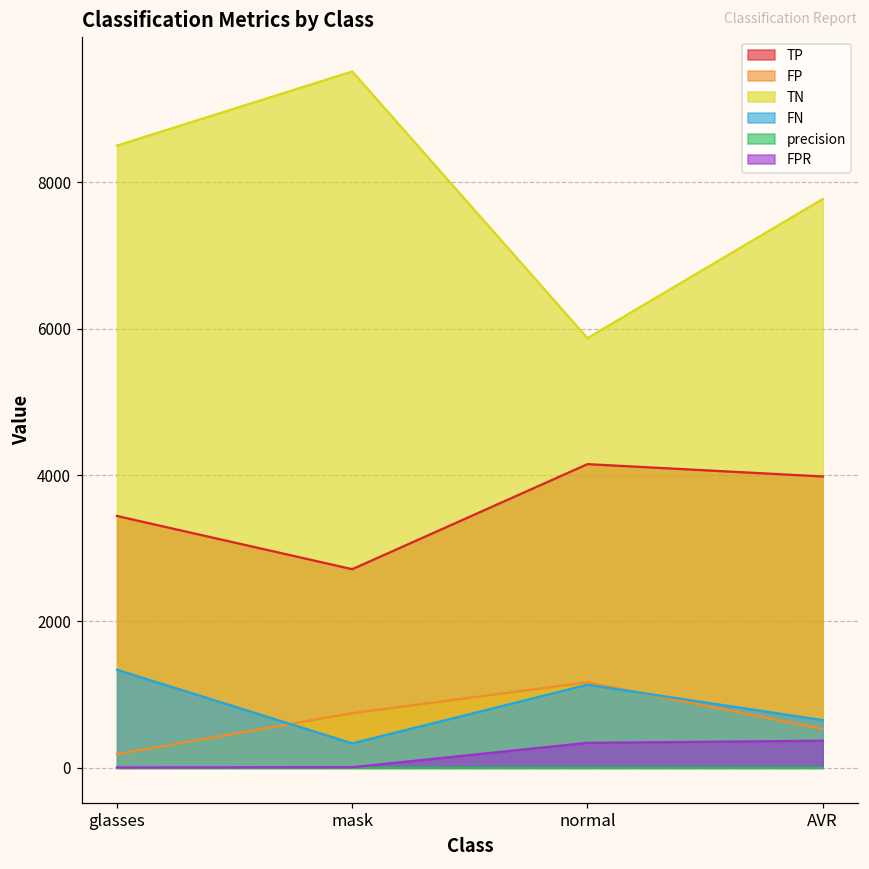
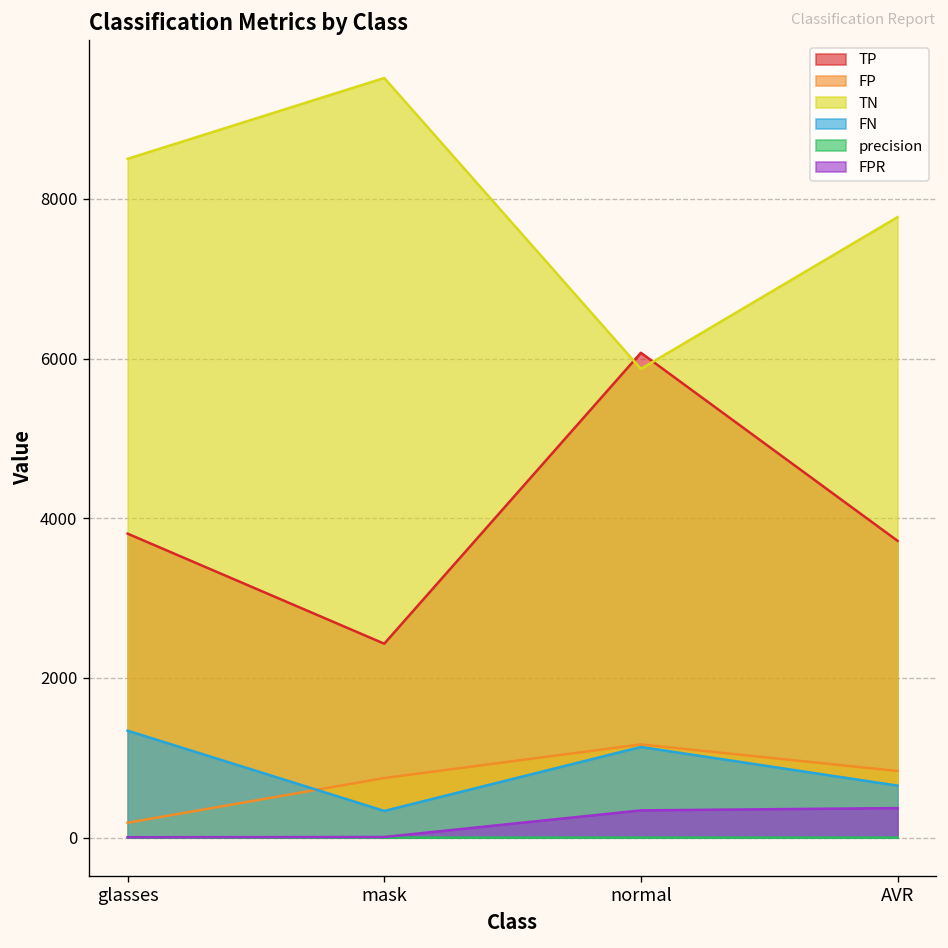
TP, glasses: 3400 -> 3800
TP, mask: 2700 -> 2400
TP, normal: 4100 -> 6100
TP, AVR: 4000 -> 3700
FP, AVR: 500 -> 800
